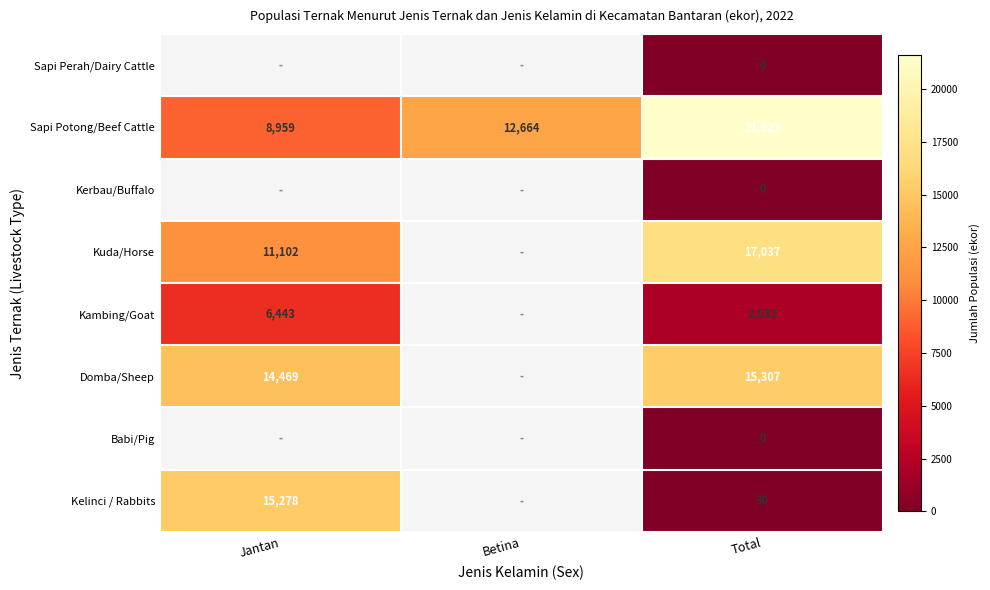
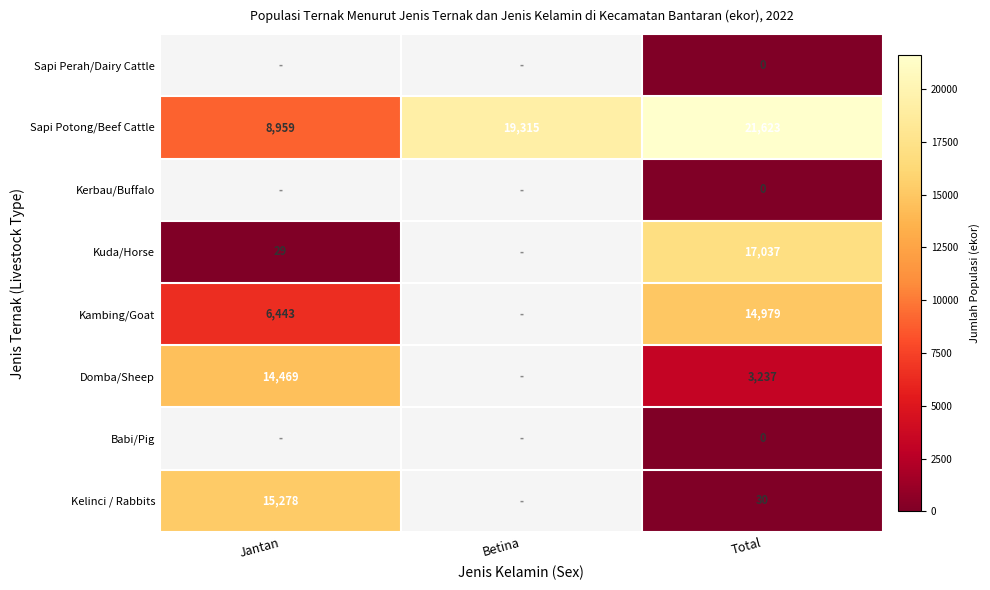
Sapi Potong/Beef Cattle, Betina: 12,664 -> 19,315
Kuda/Horse, Jantan: 11,102 -> 29
Kambing/Goat, Total: 2,033 -> 14,979
Domba/Sheep, Total: 15,307 -> 3,237
